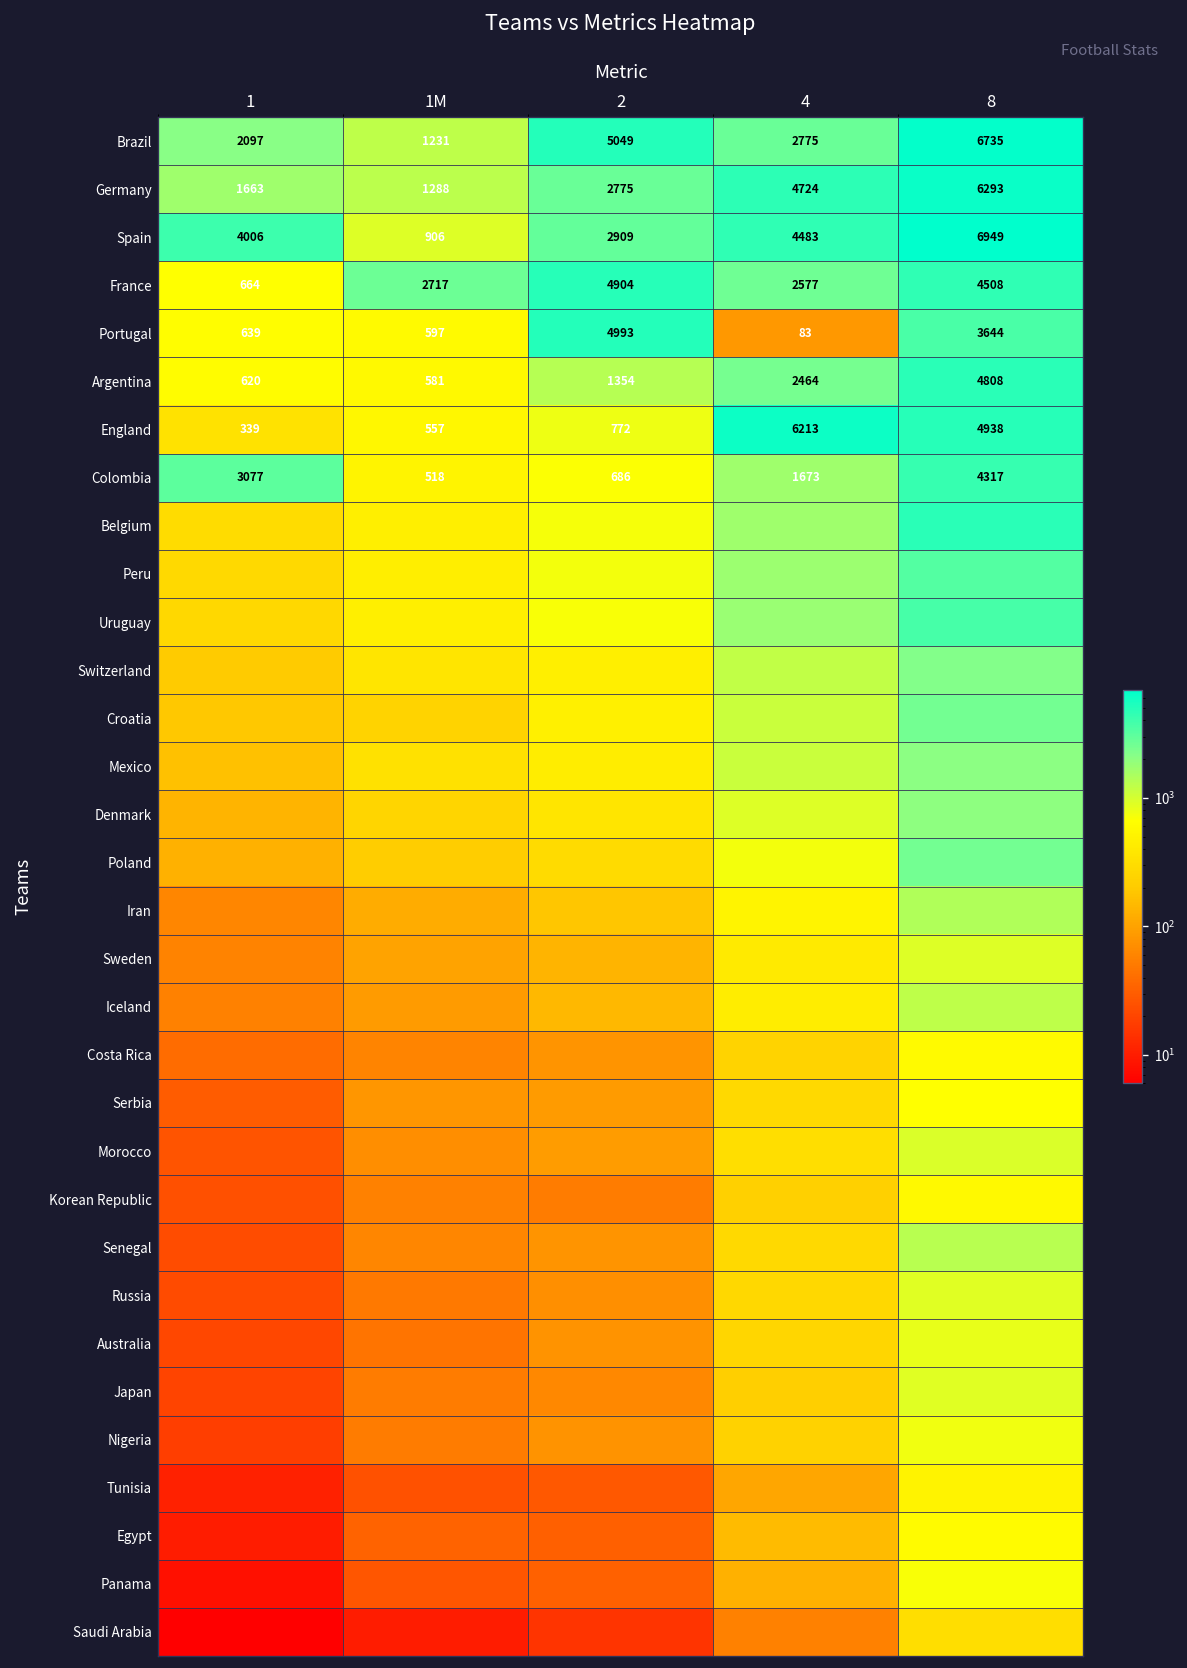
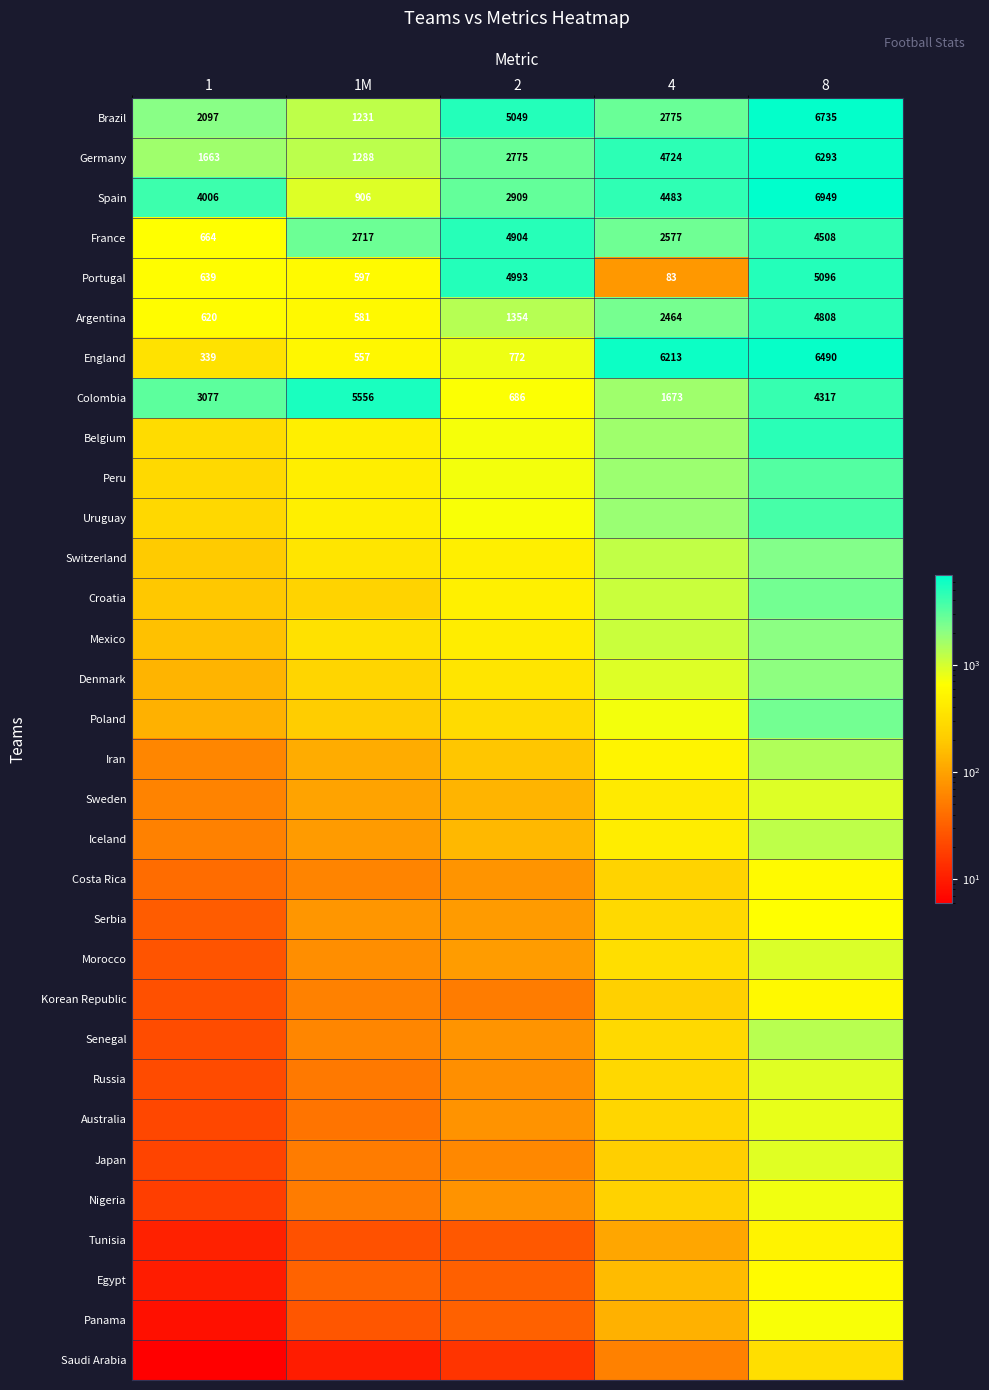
Portugal, 8: 3644 -> 5096
England, 8: 4938 -> 6490
Colombia, 1M: 518 -> 5556
